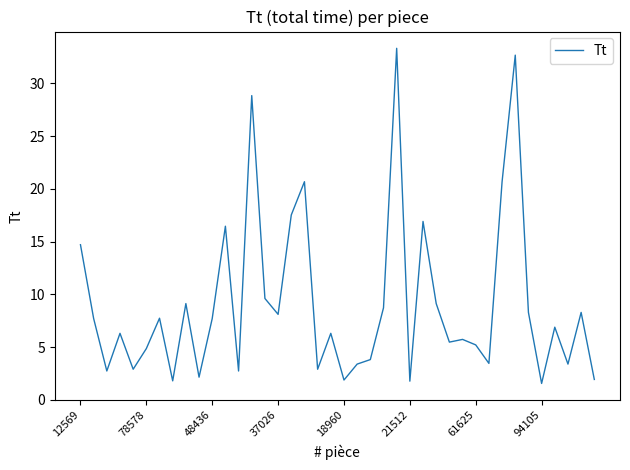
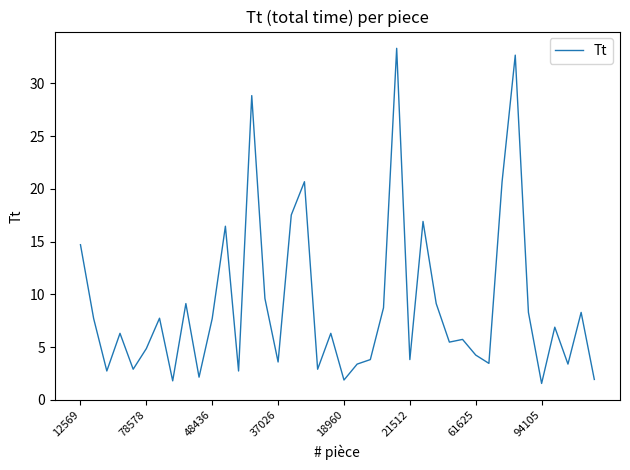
37026: 8.1 -> 3.6
21512: 1.8 -> 3.8
61625: 5.2 -> 4.3
